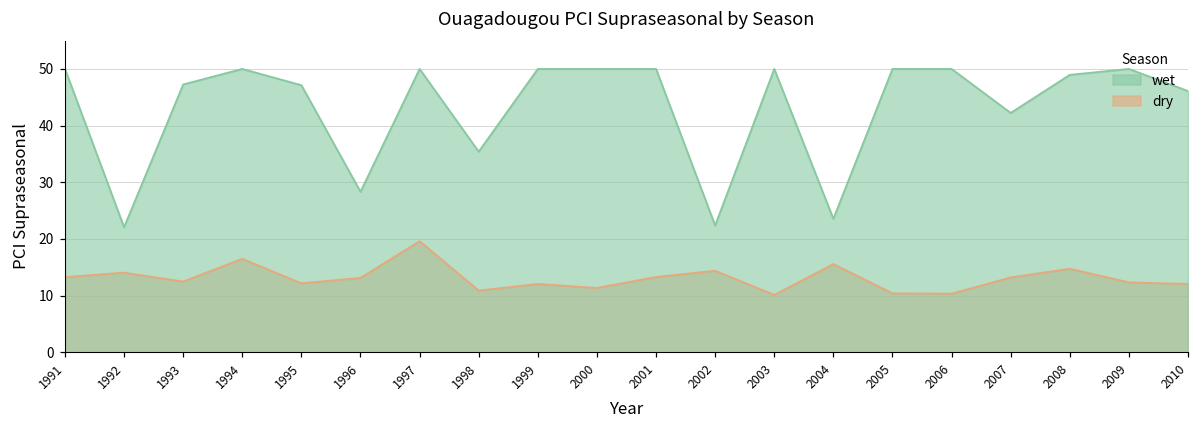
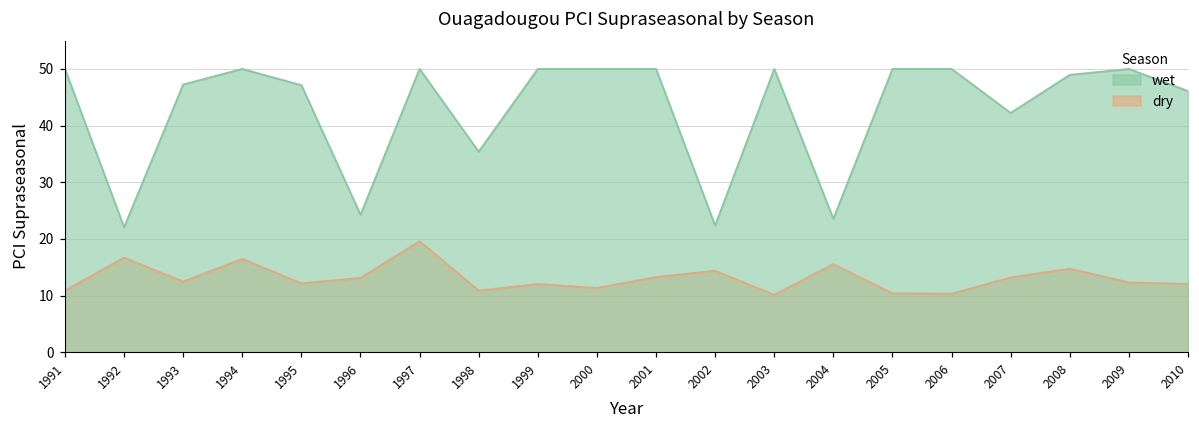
dry, 1991: 13 -> 11
dry, 1992: 14 -> 17
wet, 1996: 28 -> 24
